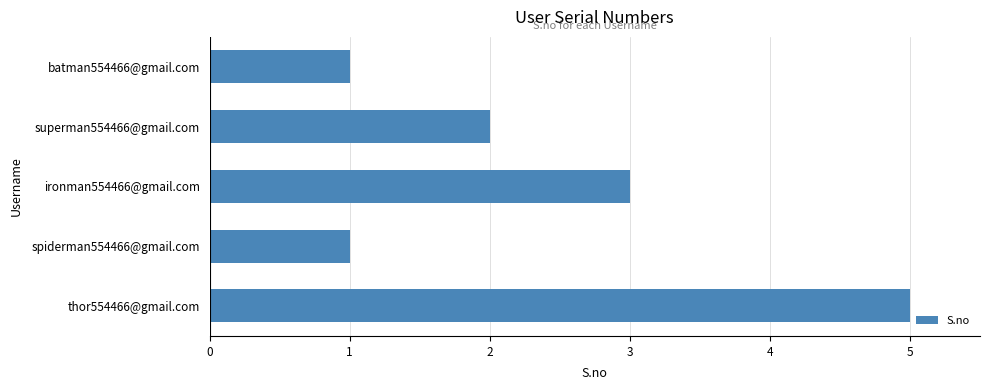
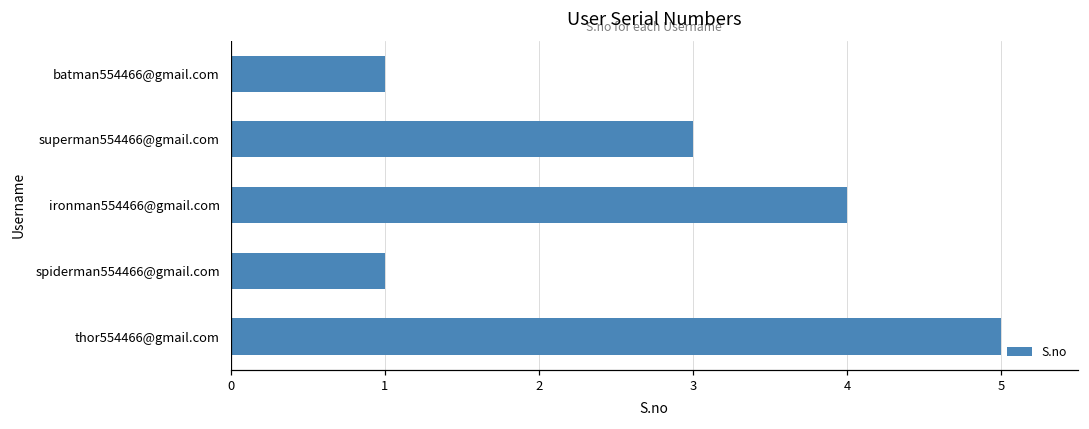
superman554466@gmail.com: 2 -> 3
ironman554466@gmail.com: 3 -> 4
